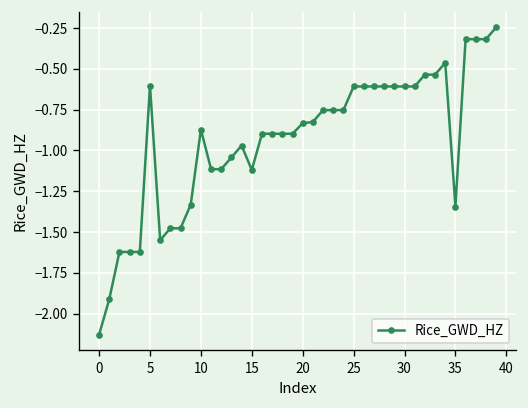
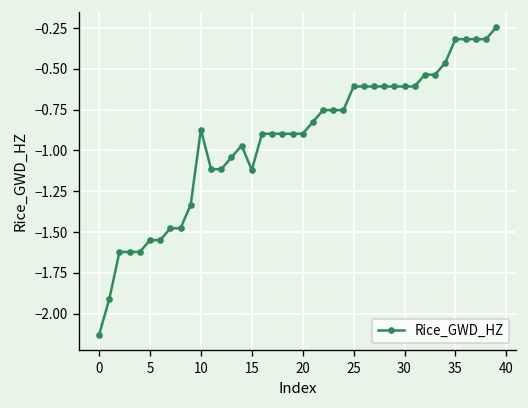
5: -0.60 -> -1.55
20: -0.83 -> -0.90
35: -1.34 -> -0.32
